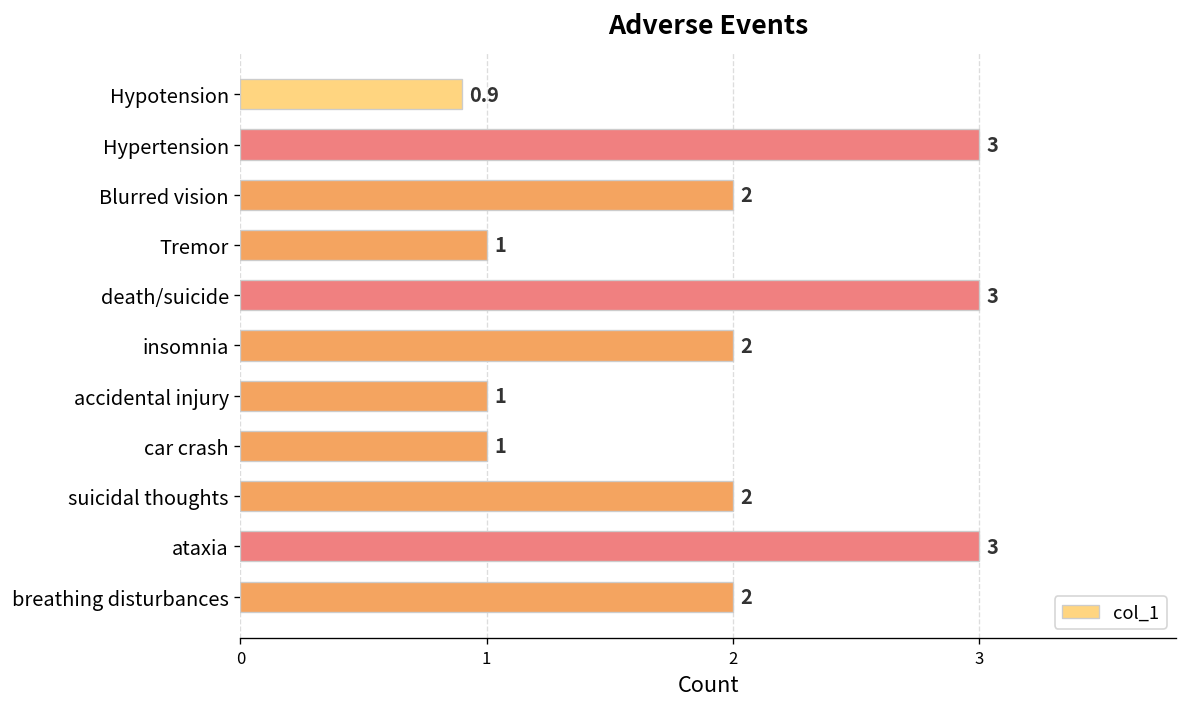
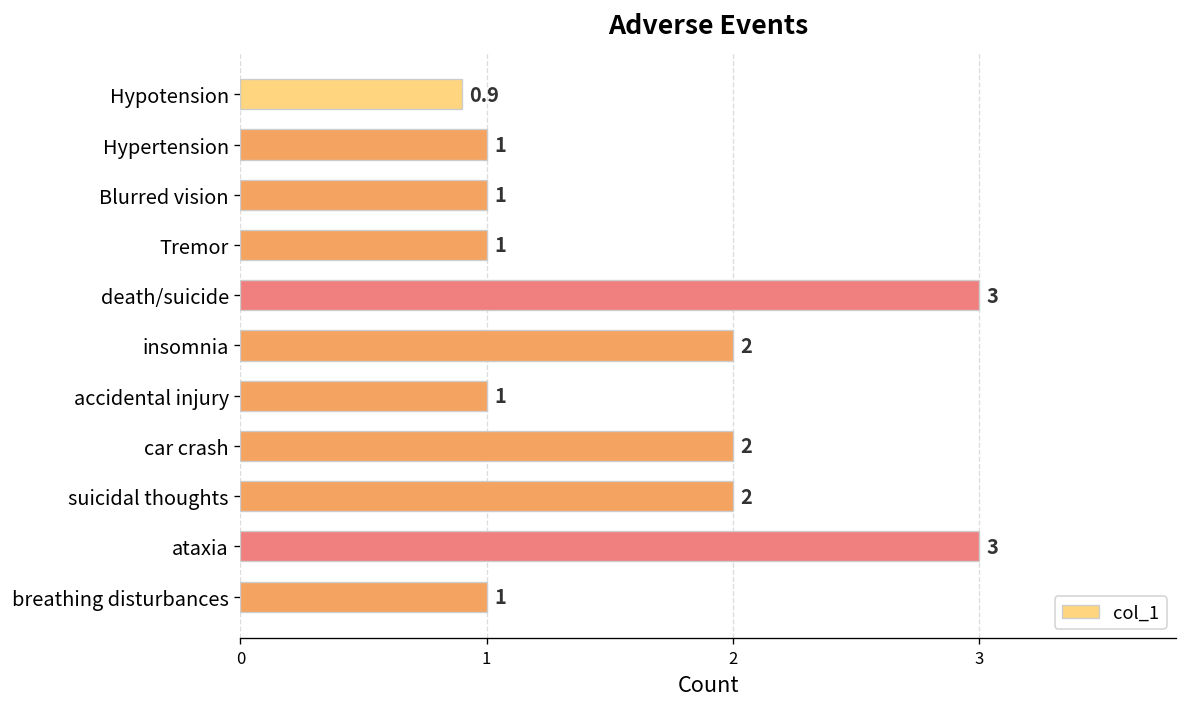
Hypertension: 3 -> 1
Blurred vision: 2 -> 1
car crash: 1 -> 2
breathing disturbances: 2 -> 1
